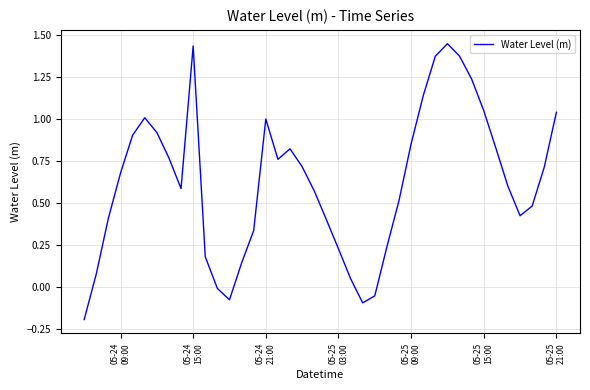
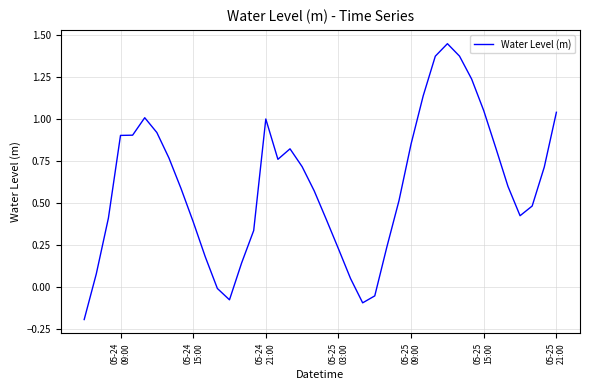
05-24 09:00: 0.68 -> 0.90
05-24 15:00: 1.44 -> 0.39
